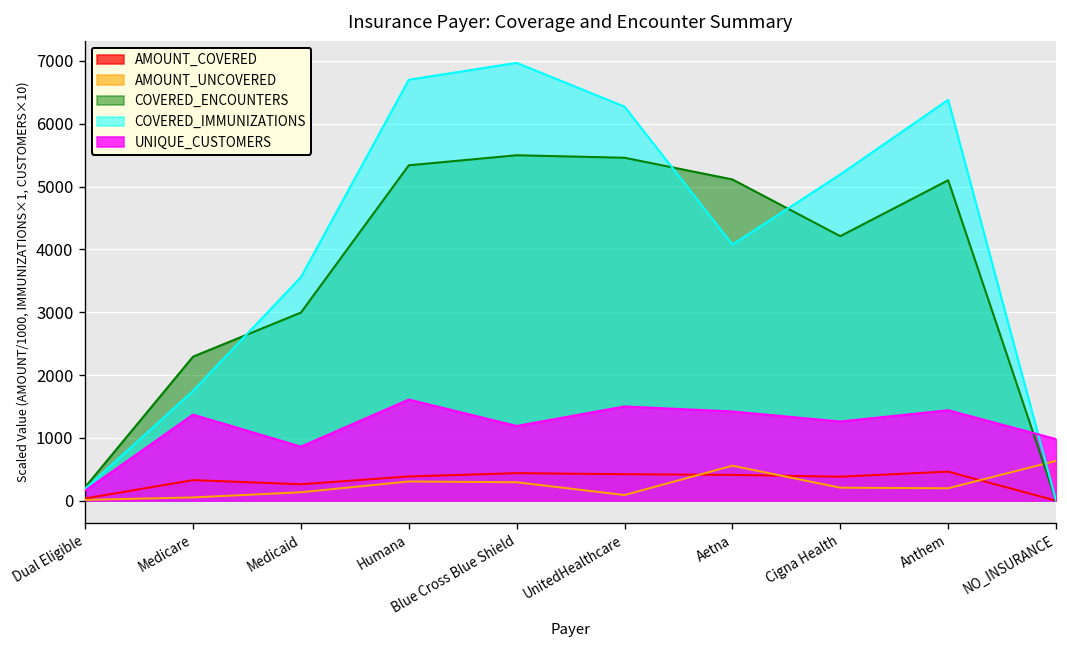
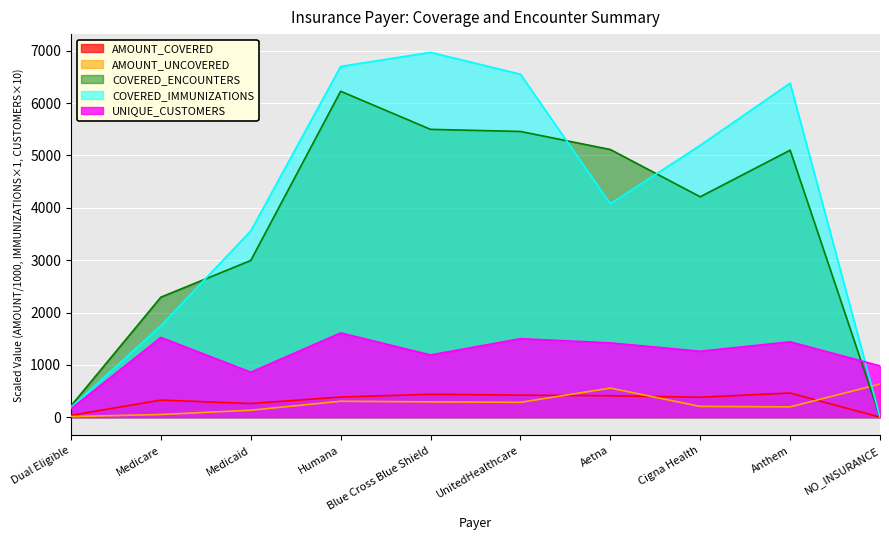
UNIQUE_CUSTOMERS, Medicare: 1400 -> 1500
COVERED_ENCOUNTERS, Humana: 5300 -> 6200
AMOUNT_UNCOVERED, UnitedHealthcare: 100 -> 300
COVERED_IMMUNIZATIONS, UnitedHealthcare: 6300 -> 6600
